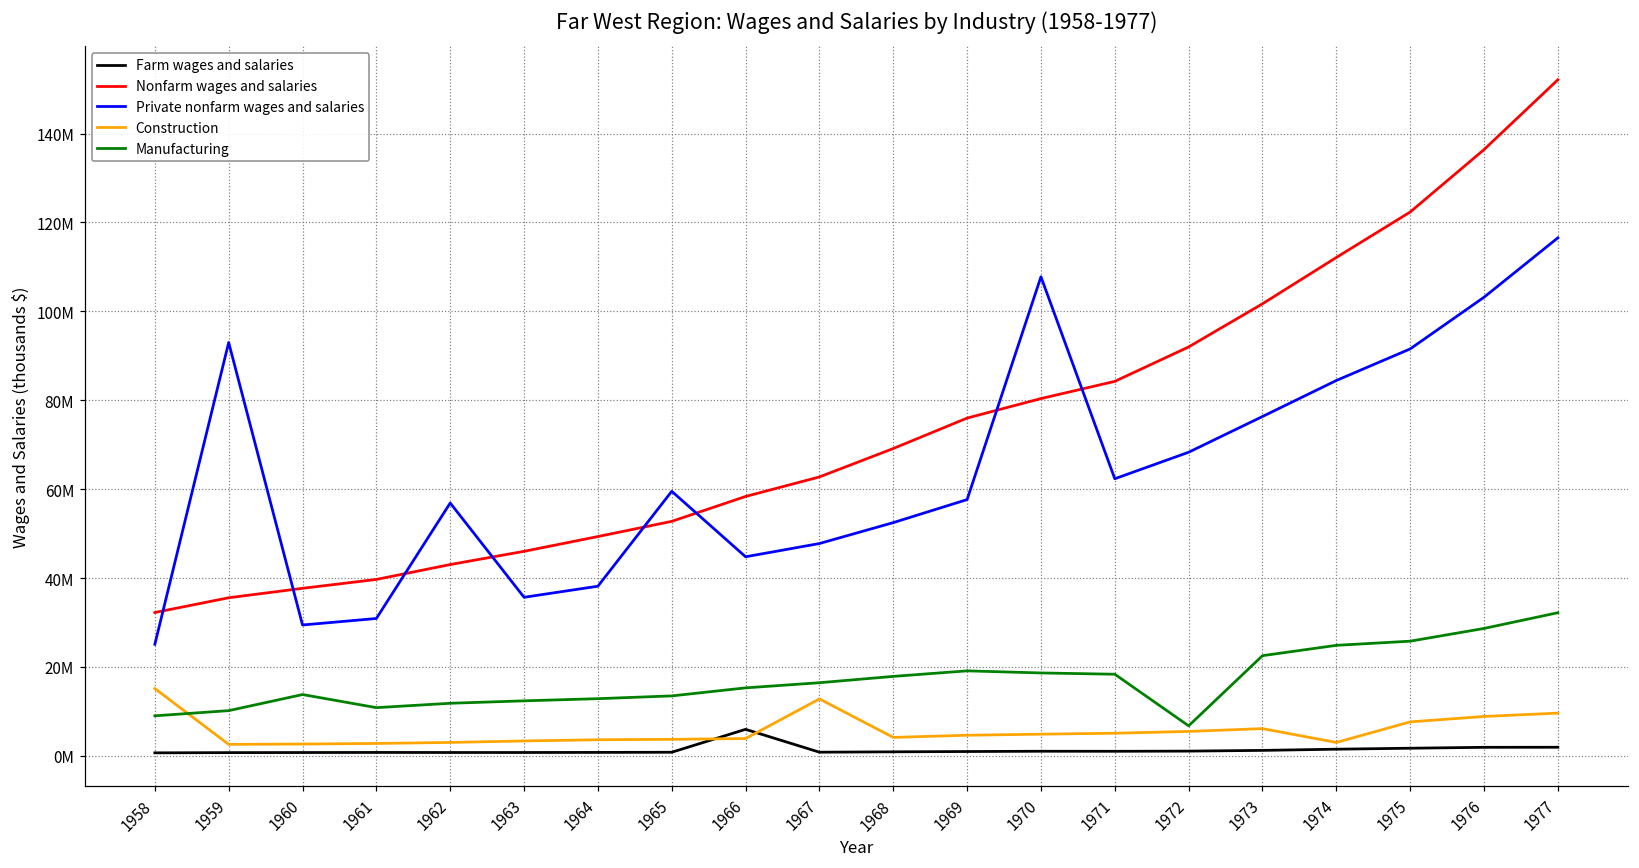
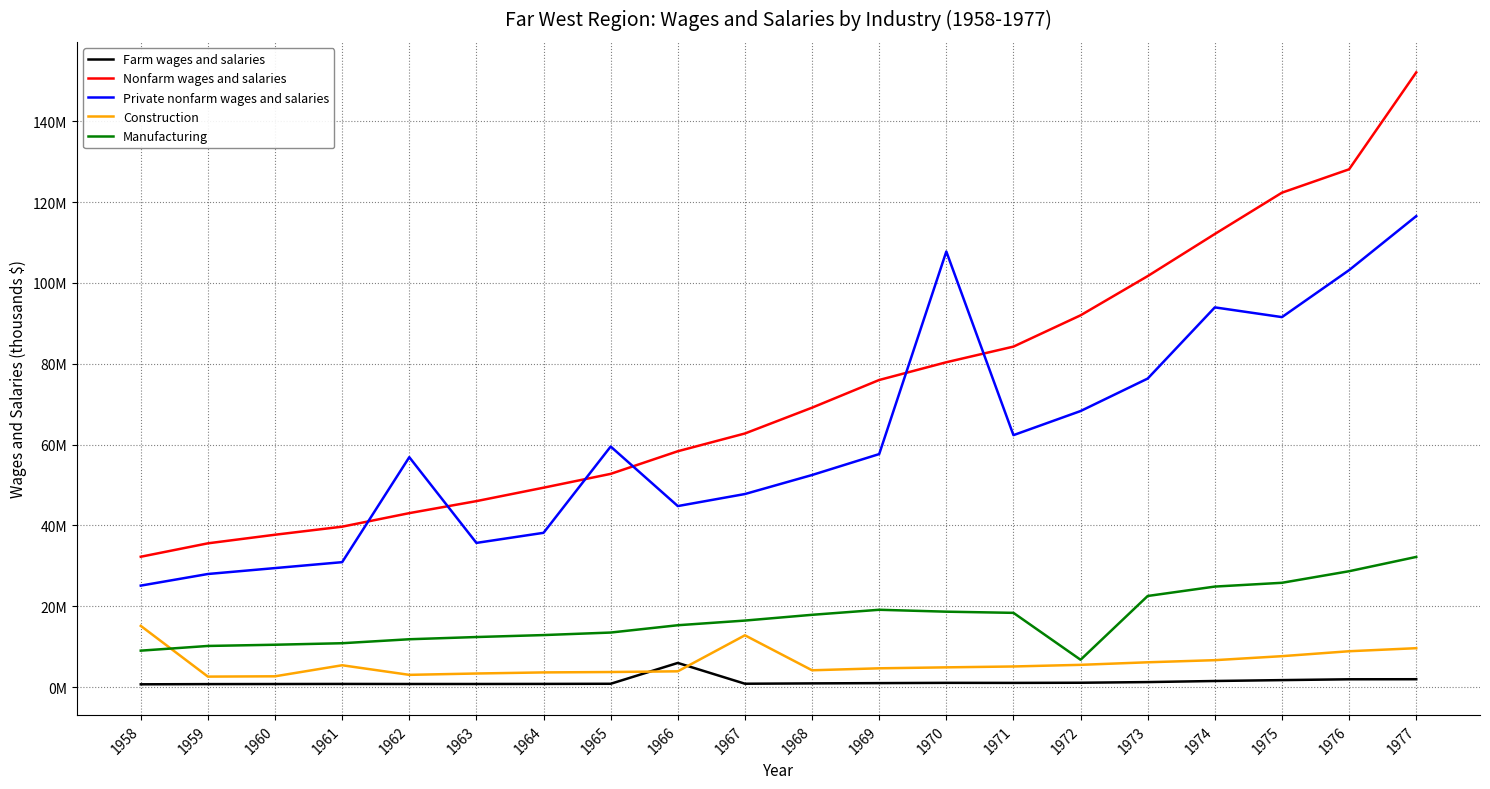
Private nonfarm wages and salaries, 1959: 93000000 -> 28000000
Manufacturing, 1960: 14000000 -> 10000000
Construction, 1961: 3000000 -> 5000000
Private nonfarm wages and salaries, 1974: 84000000 -> 94000000
Construction, 1974: 3000000 -> 7000000
Nonfarm wages and salaries, 1976: 136000000 -> 128000000
